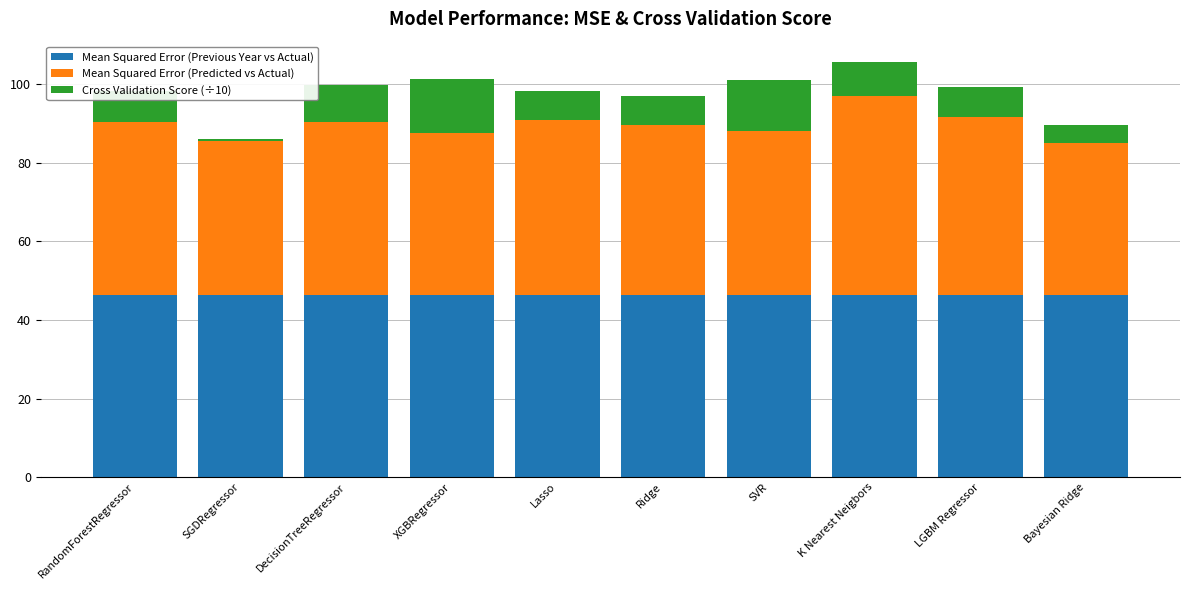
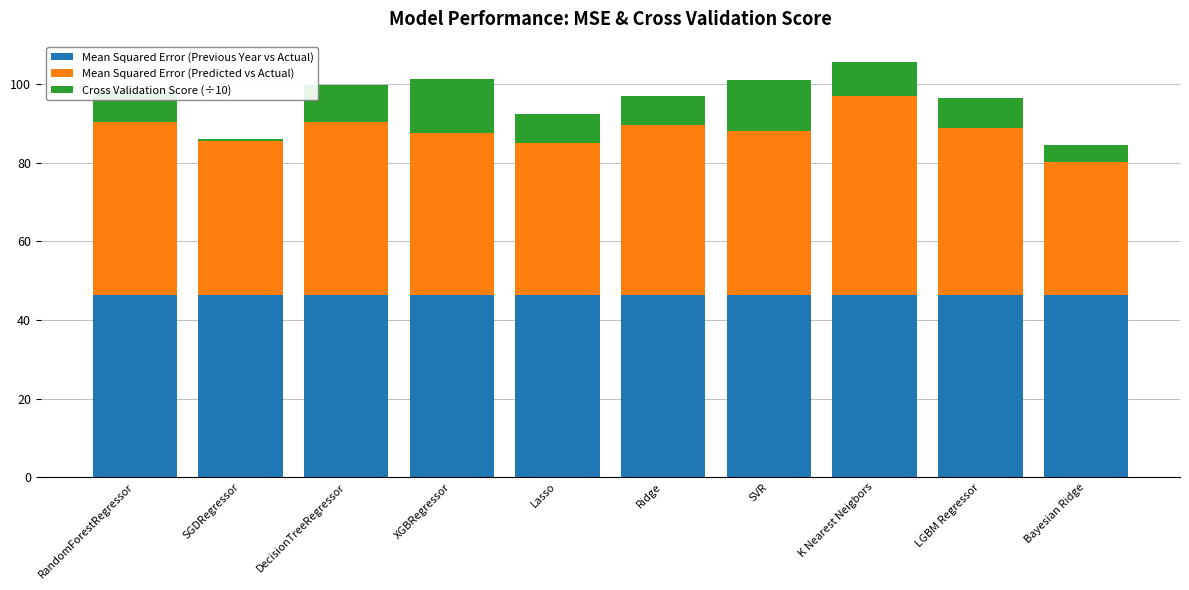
Mean Squared Error (Predicted vs Actual), Lasso: 44 -> 39
Mean Squared Error (Predicted vs Actual), LGBM Regressor: 45 -> 42
Mean Squared Error (Predicted vs Actual), Bayesian Ridge: 39 -> 34
